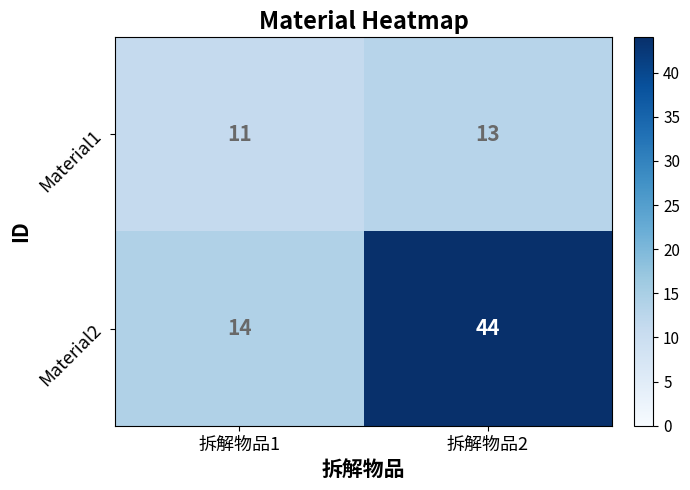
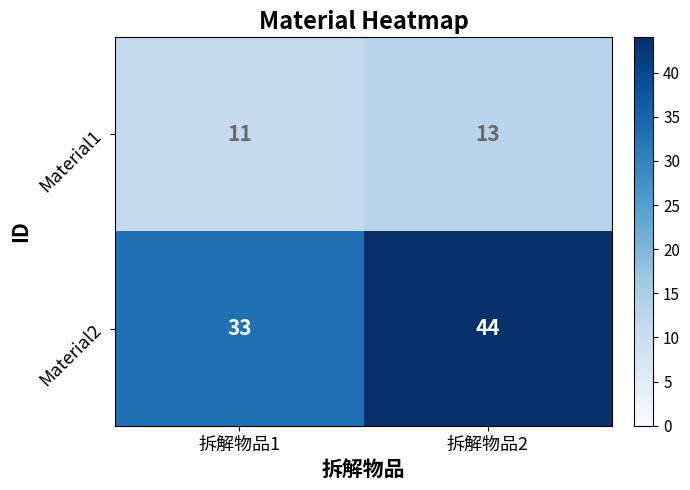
Material2, 拆解物品1: 14 -> 33
